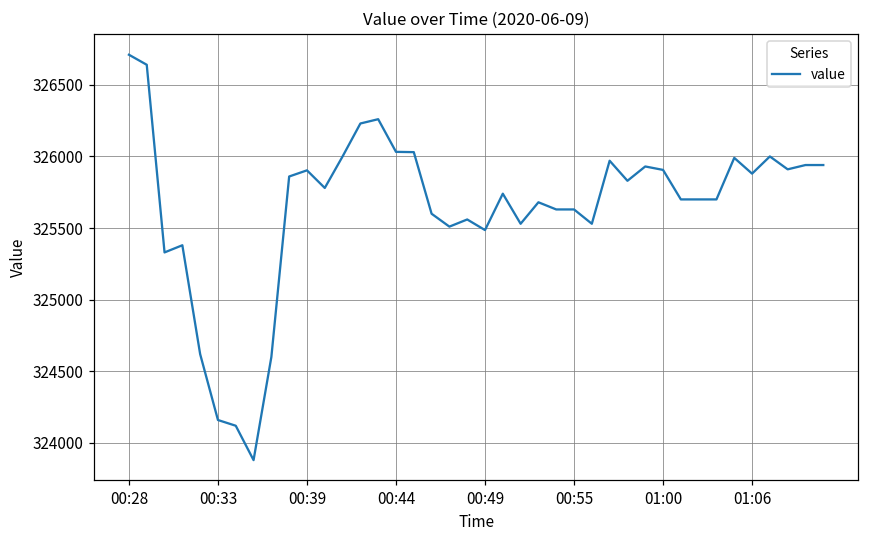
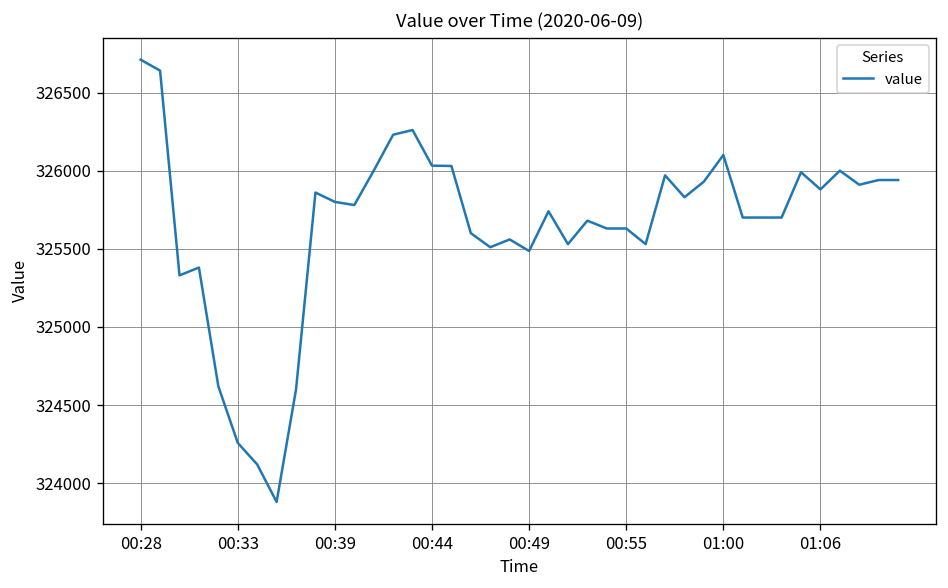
00:33: 324160 -> 324260
00:39: 325900 -> 325800
01:00: 325910 -> 326100
